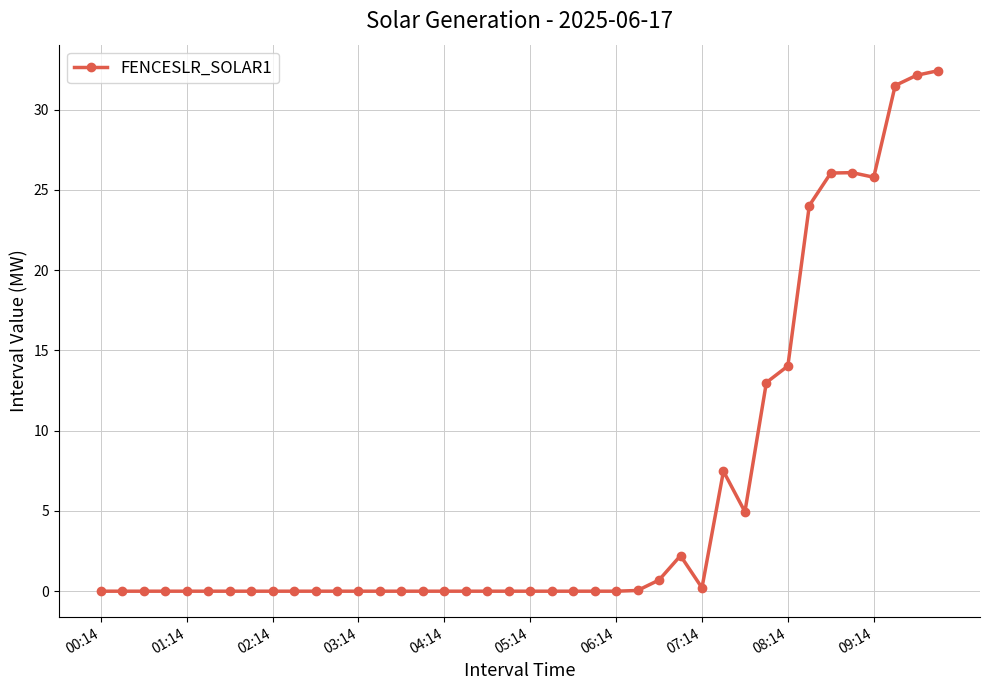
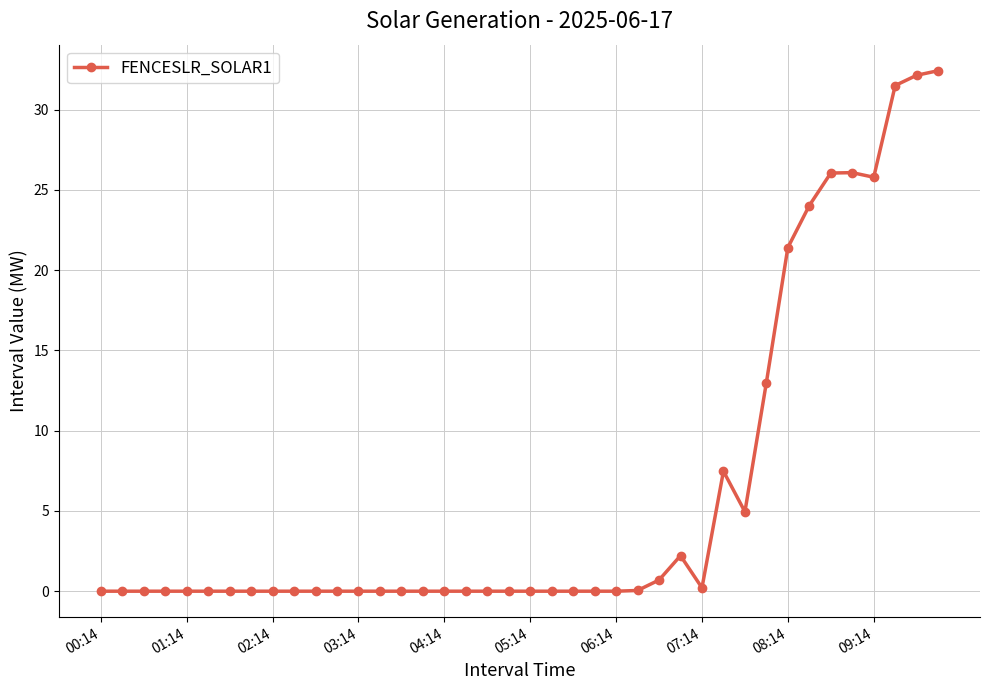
08:14: 14.0 -> 21.4
